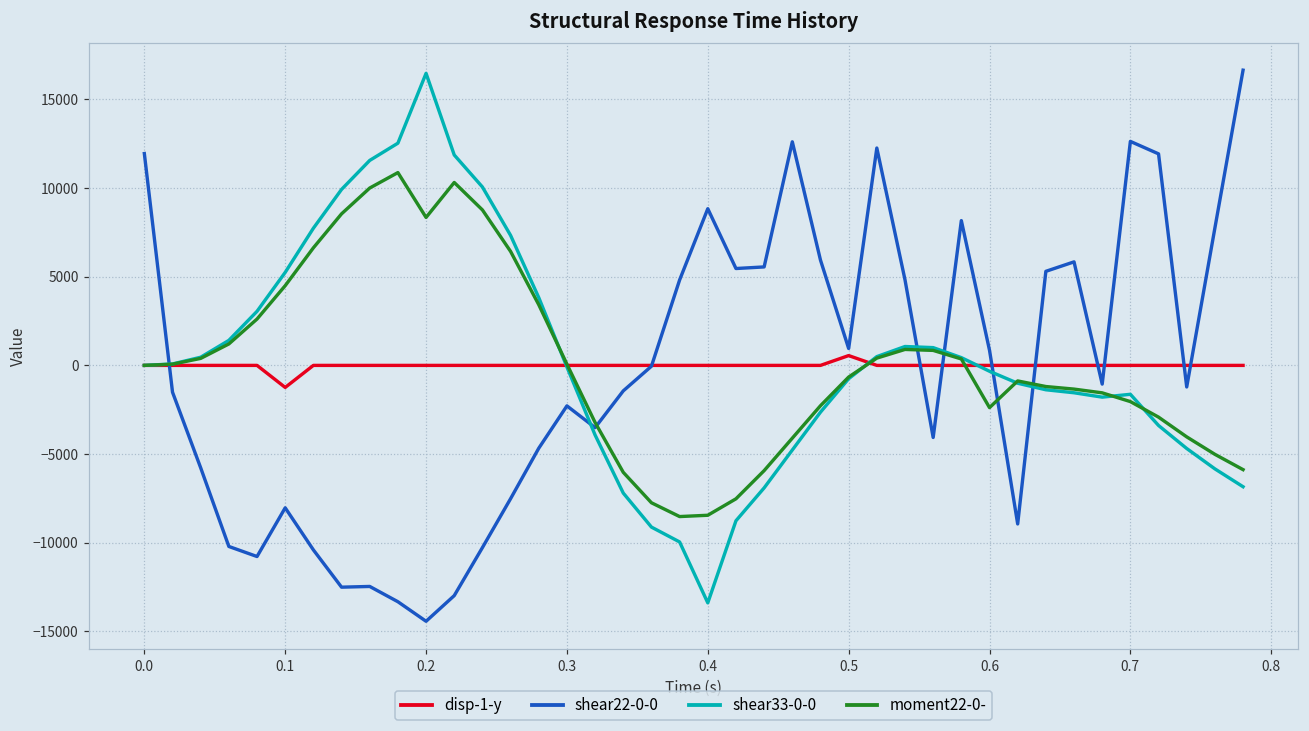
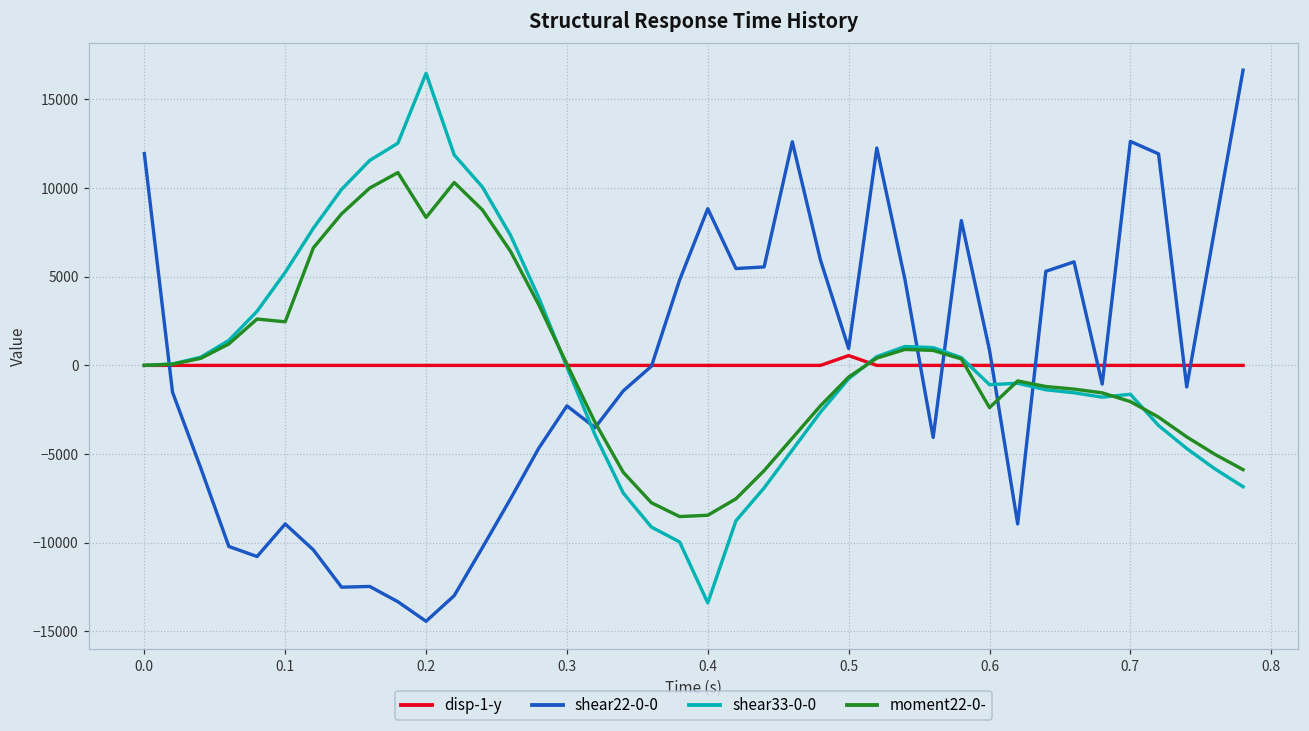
disp-1-y, 0.1: -1200 -> 0
shear22-0-0, 0.1: -8000 -> -8900
moment22-0-, 0.1: 4500 -> 2500
shear33-0-0, 0.6: -300 -> -1100
